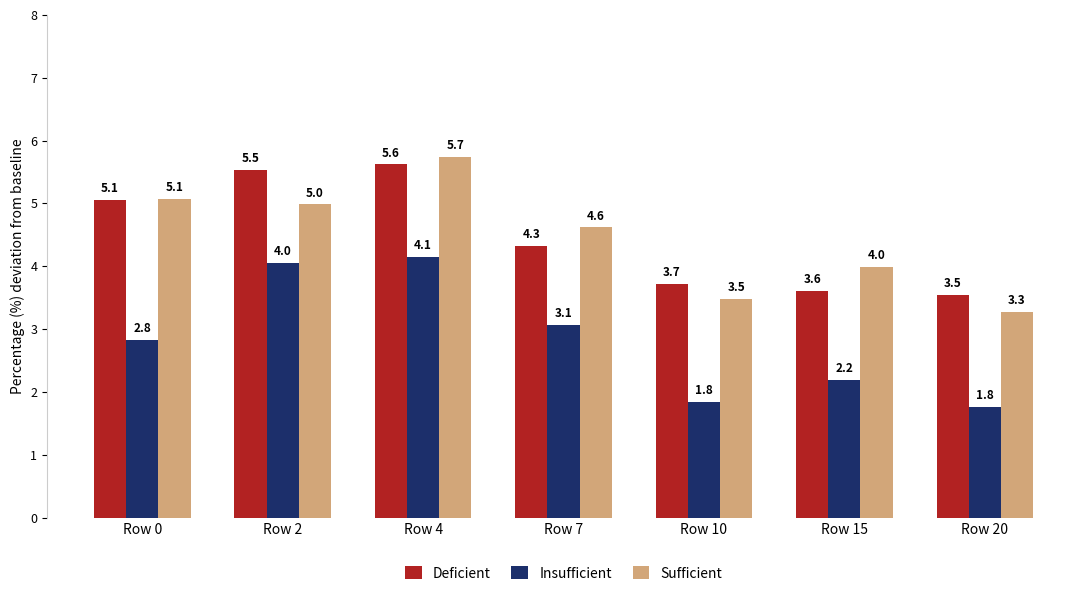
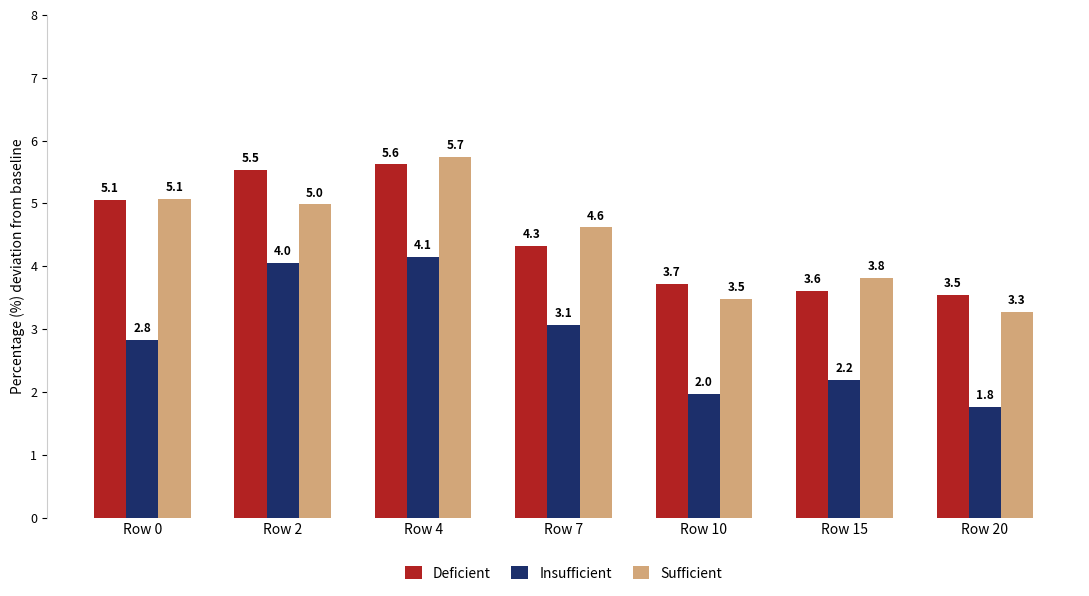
Insufficient, Row 10: 1.8 -> 2.0
Sufficient, Row 15: 4.0 -> 3.8
